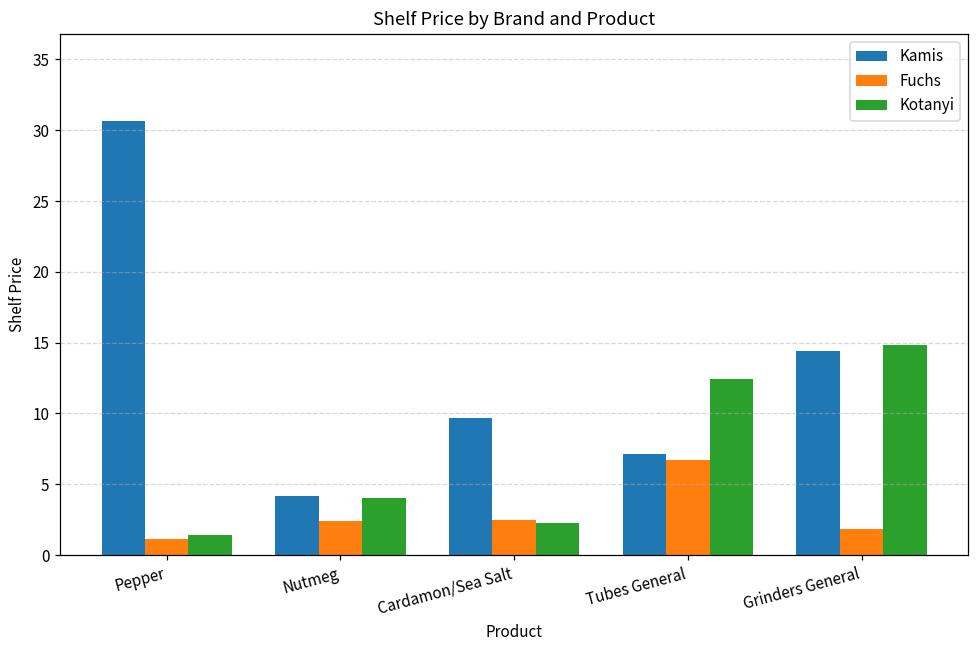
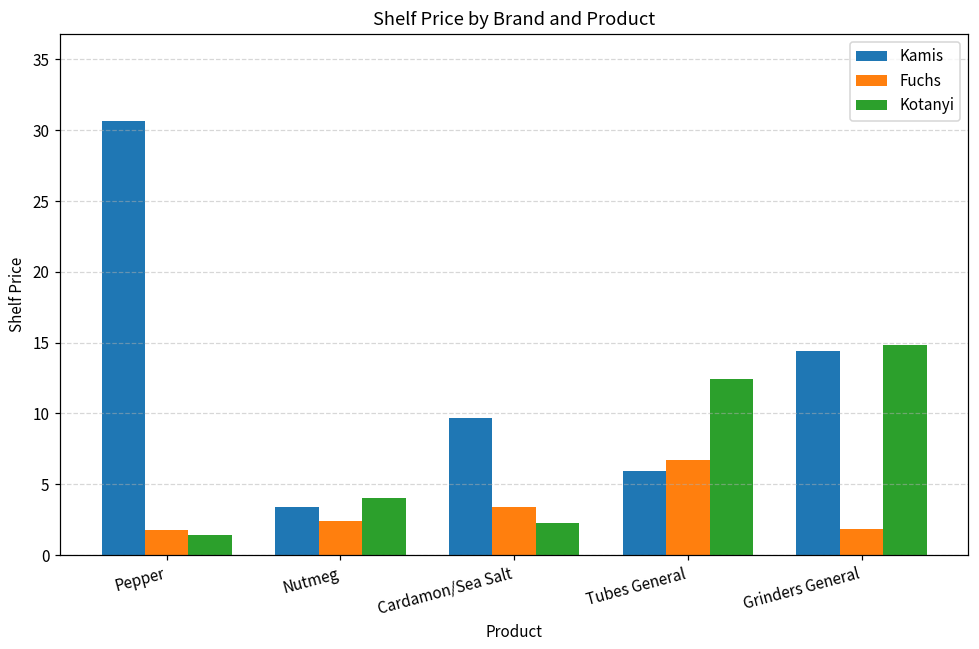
Fuchs, Pepper: 1.1 -> 1.8
Kamis, Nutmeg: 4.1 -> 3.4
Fuchs, Cardamon/Sea Salt: 2.5 -> 3.4
Kamis, Tubes General: 7.2 -> 5.9
